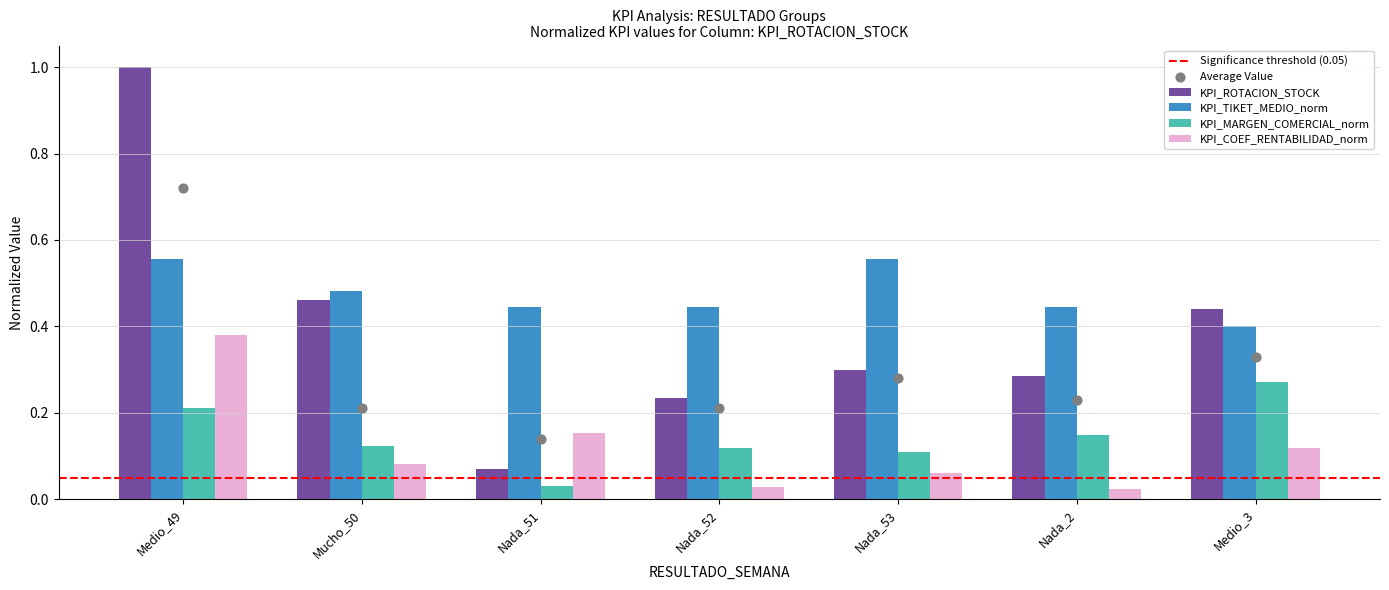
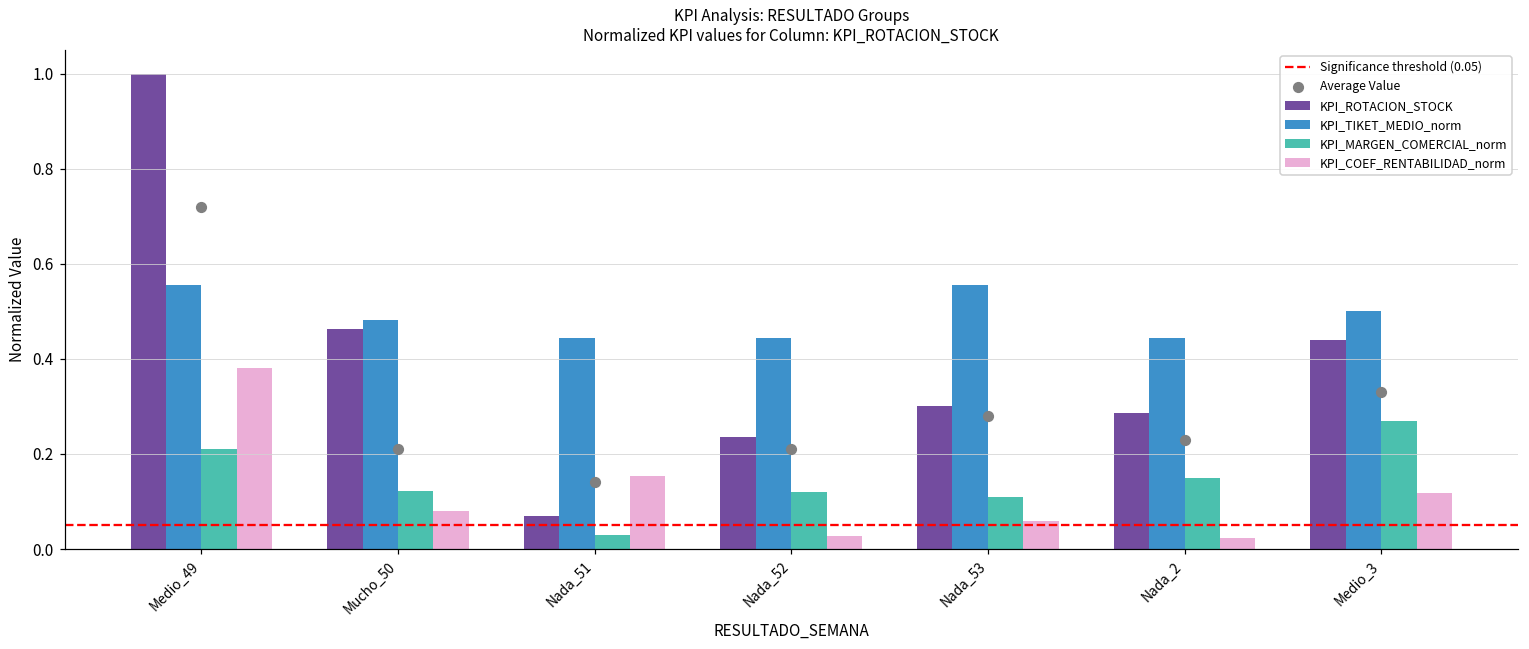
KPI_TIKET_MEDIO_norm, Medio_3: 0.4 -> 0.5
